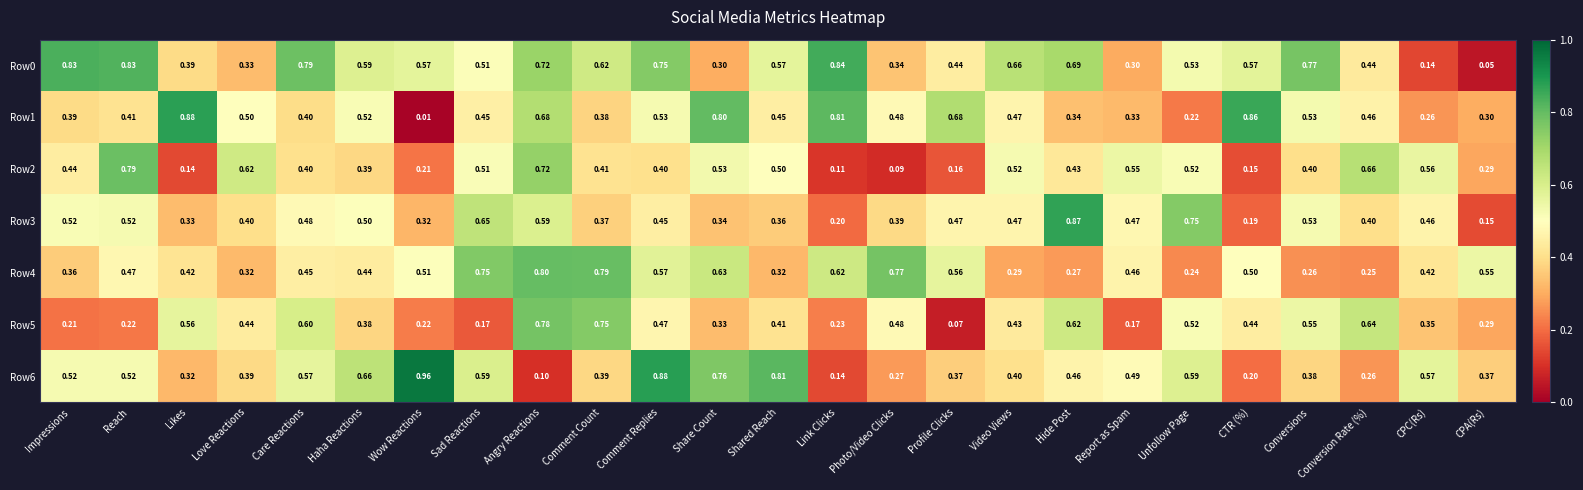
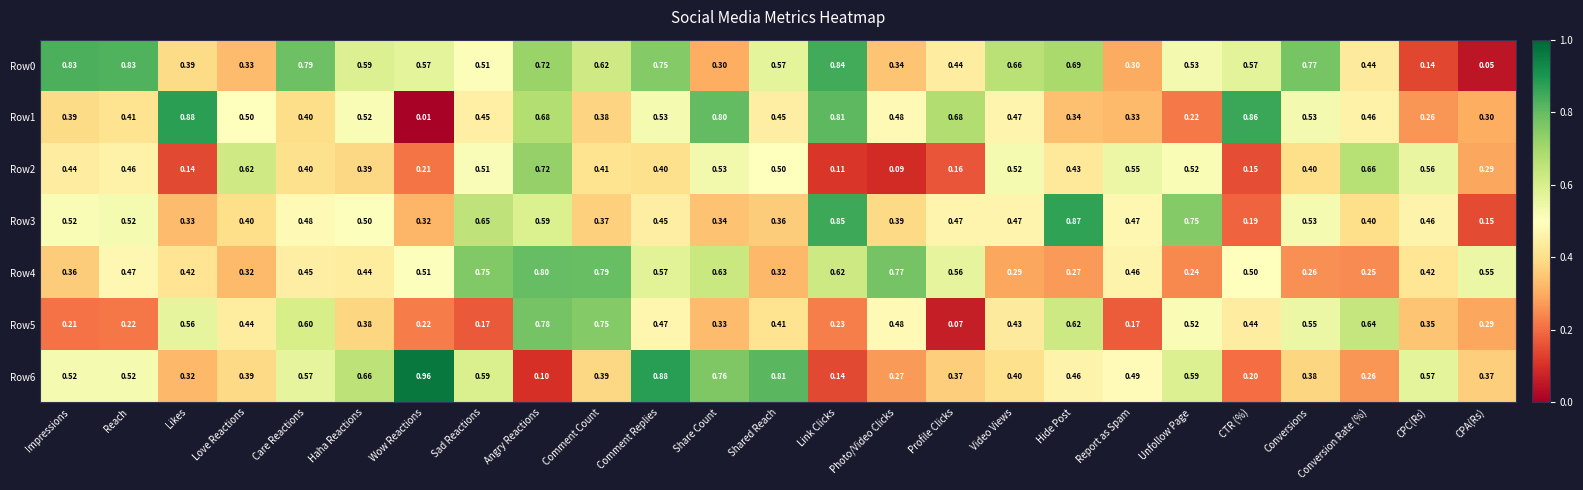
Row2, Reach: 0.79 -> 0.46
Row3, Link Clicks: 0.20 -> 0.85
